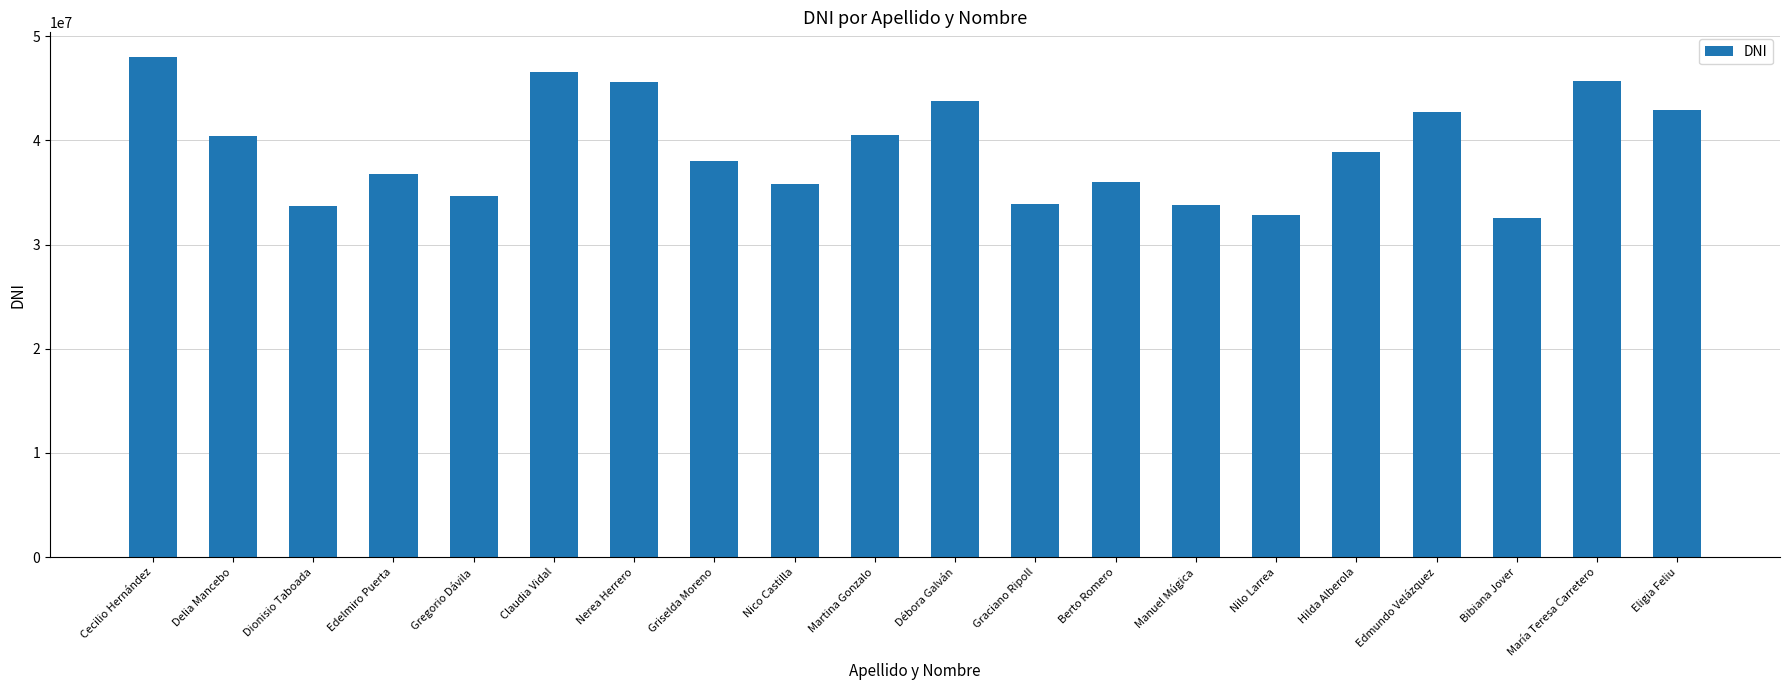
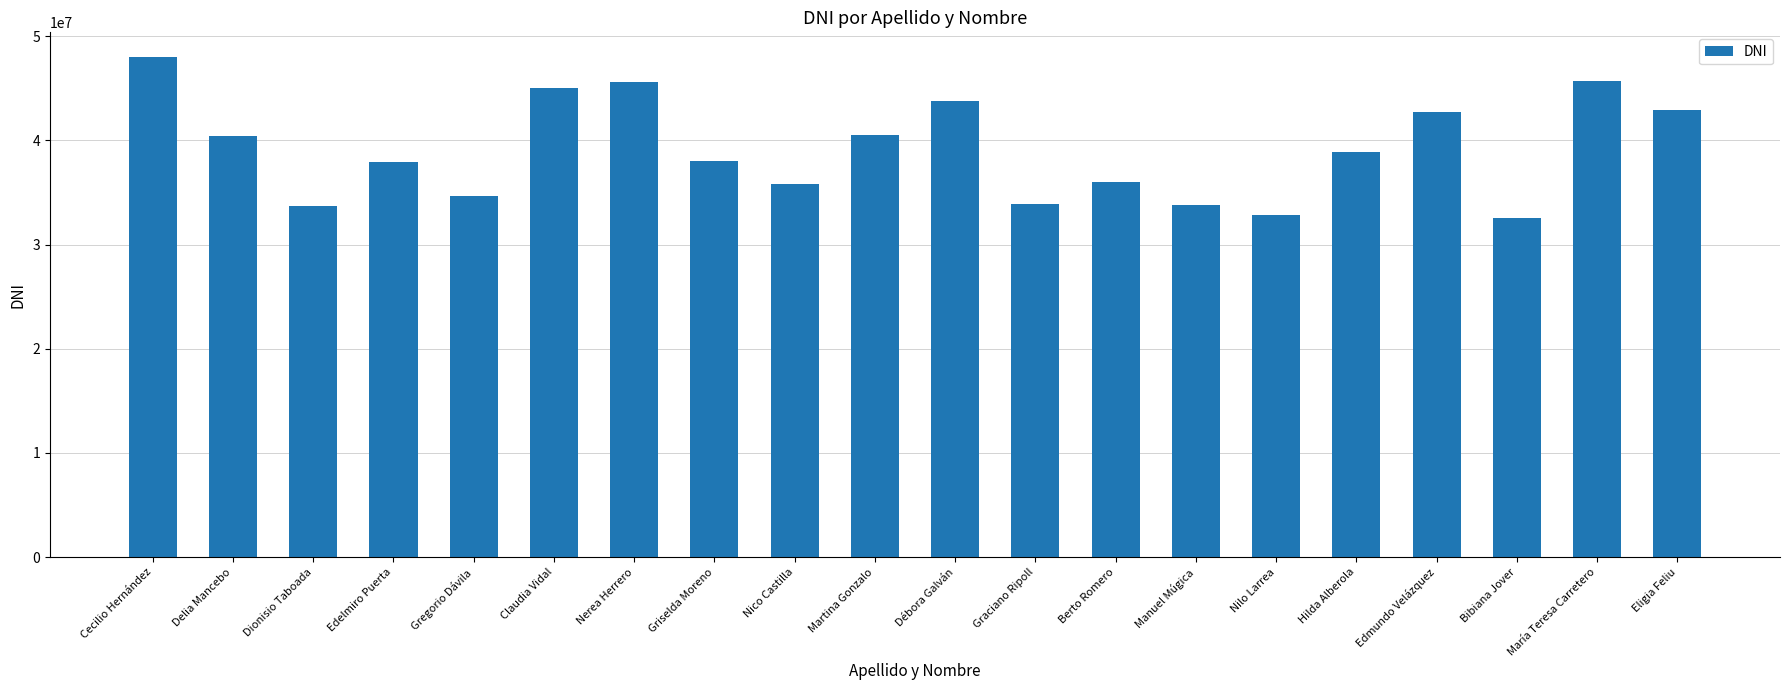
Edelmiro Puerta: 36800000 -> 37900000
Claudia Vidal: 46500000 -> 45000000
